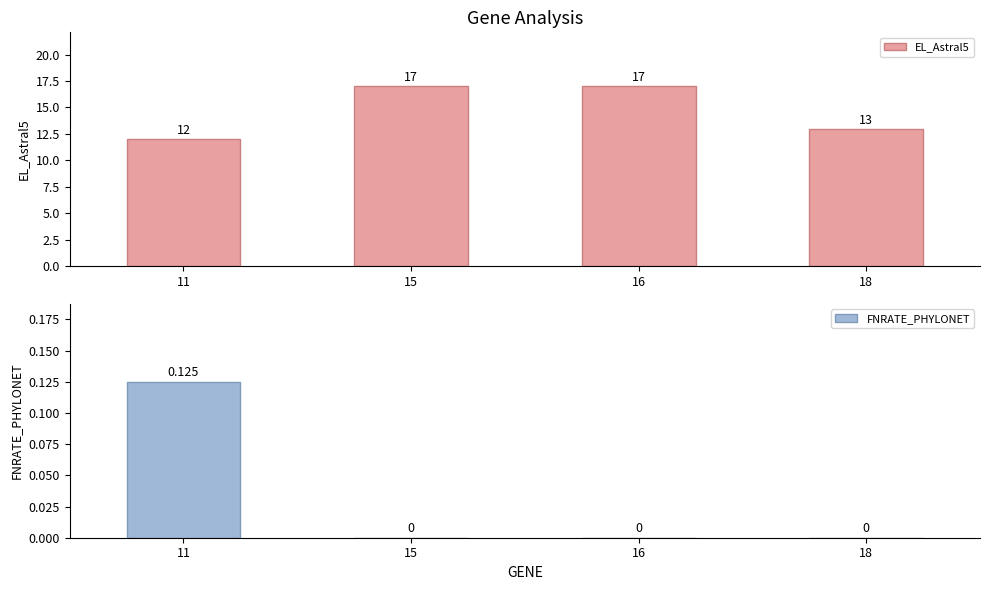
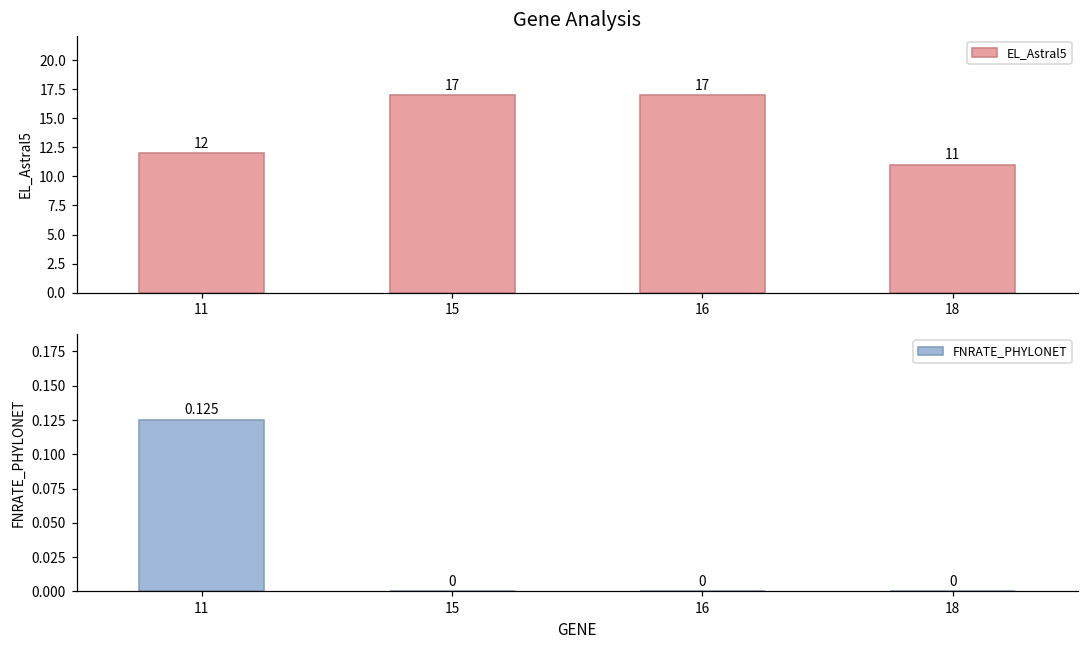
Gene Analysis, 18: 13 -> 11
